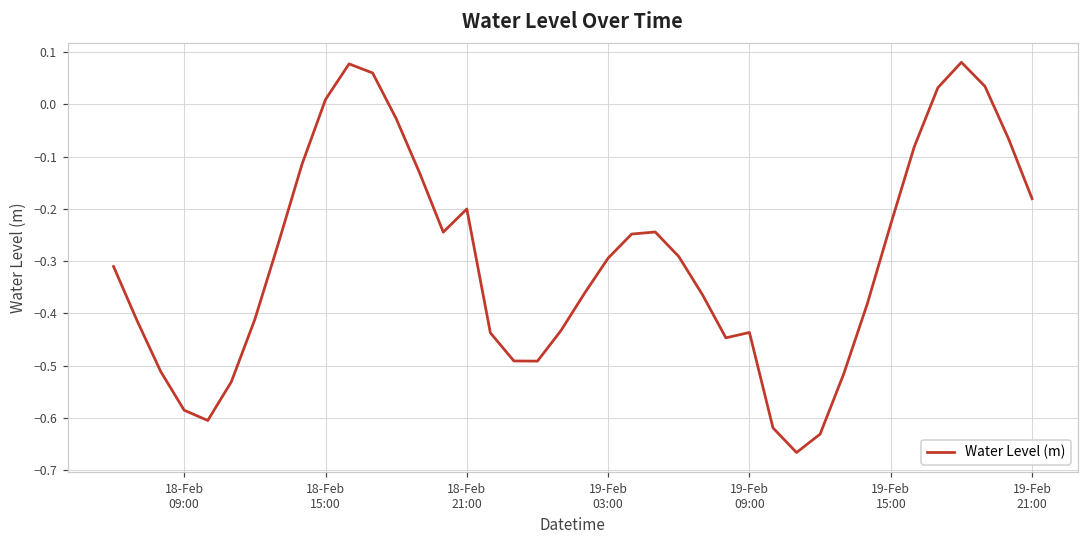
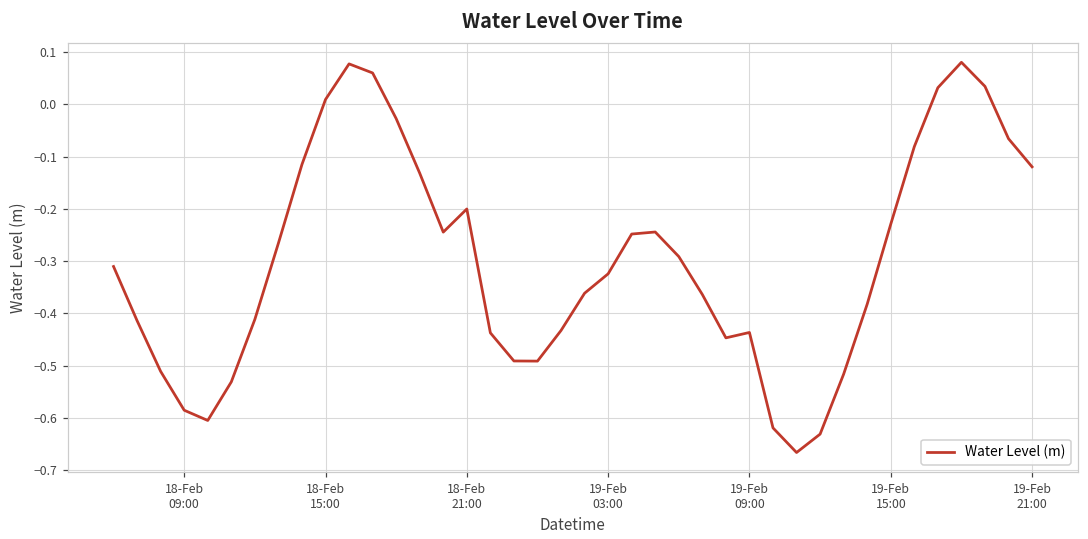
19-Feb 03:00: -0.29 -> -0.32
19-Feb 21:00: -0.18 -> -0.12
